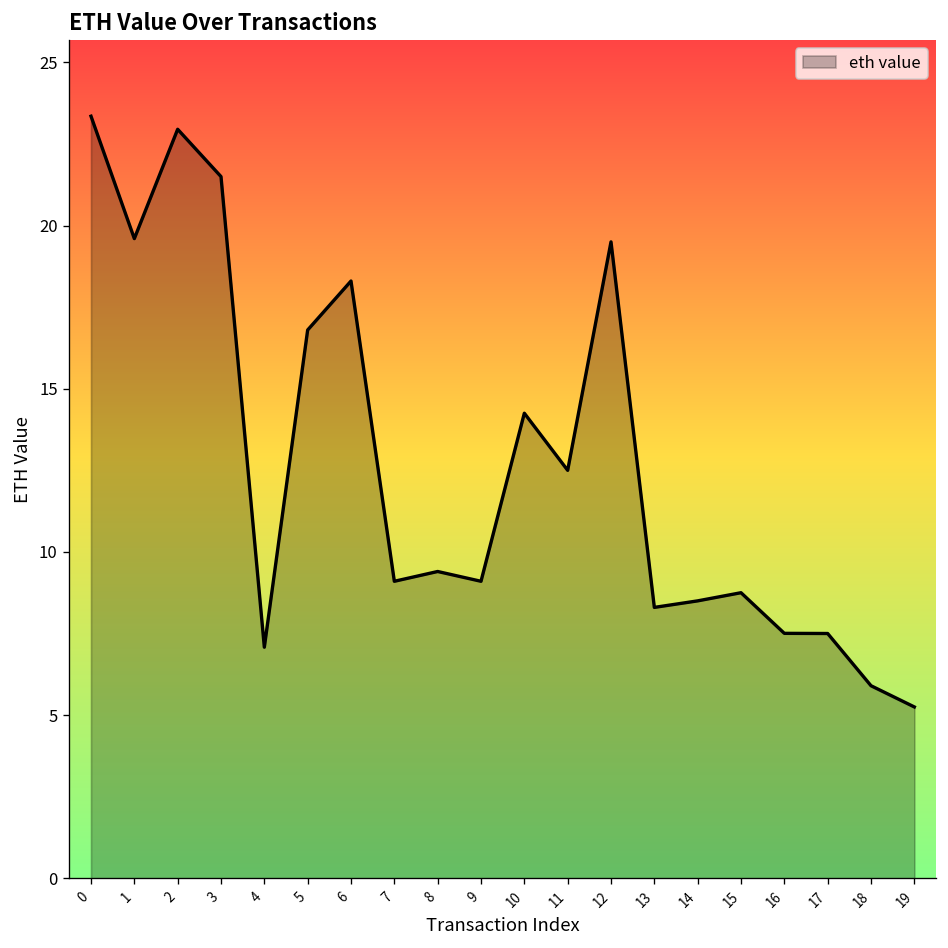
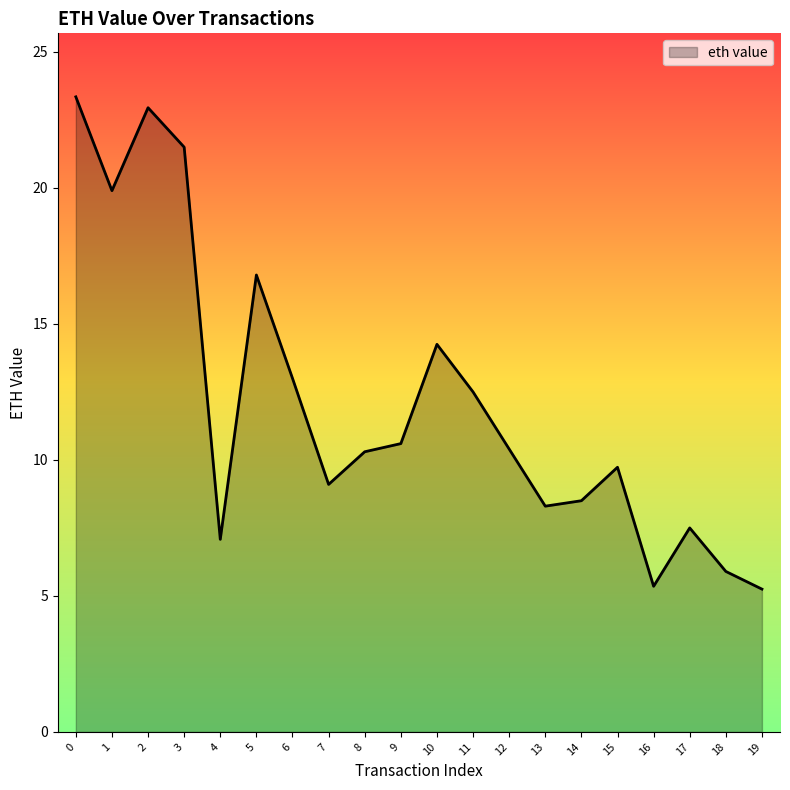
1: 19.6 -> 19.9
6: 18.3 -> 13.0
8: 9.4 -> 10.3
9: 9.1 -> 10.6
12: 19.5 -> 10.4
15: 8.8 -> 9.7
16: 7.5 -> 5.4
